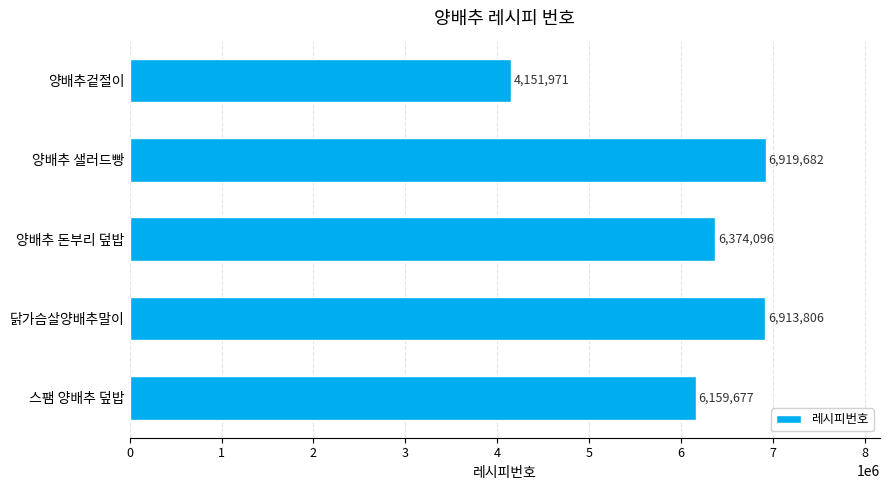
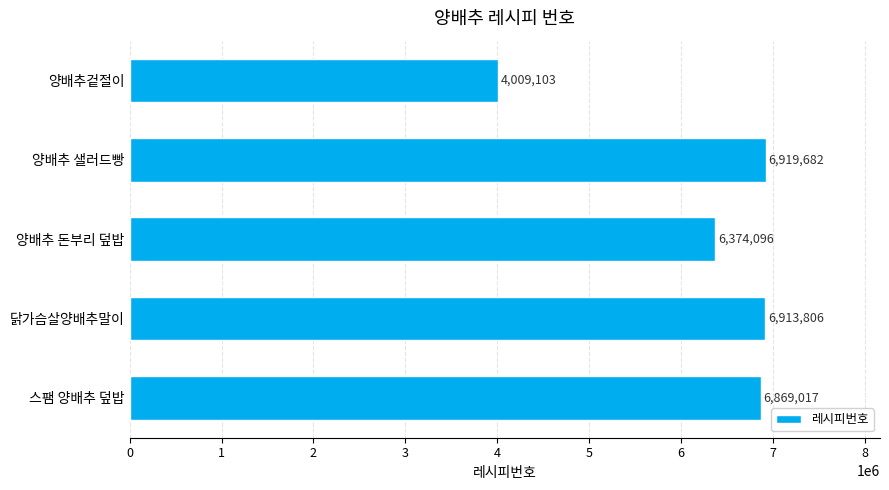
양배추겉절이: 4,151,971 -> 4,009,103
스팸 양배추 덮밥: 6,159,677 -> 6,869,017
